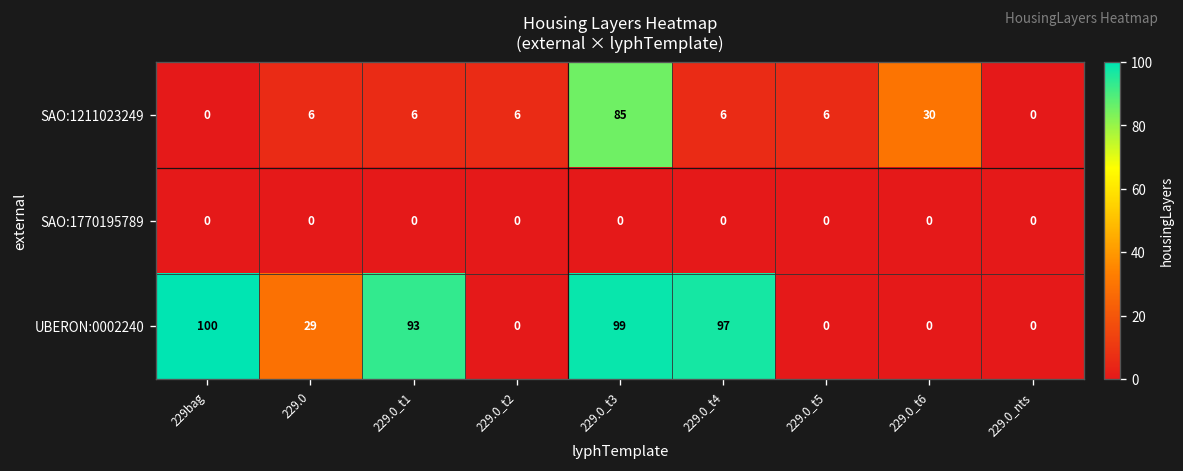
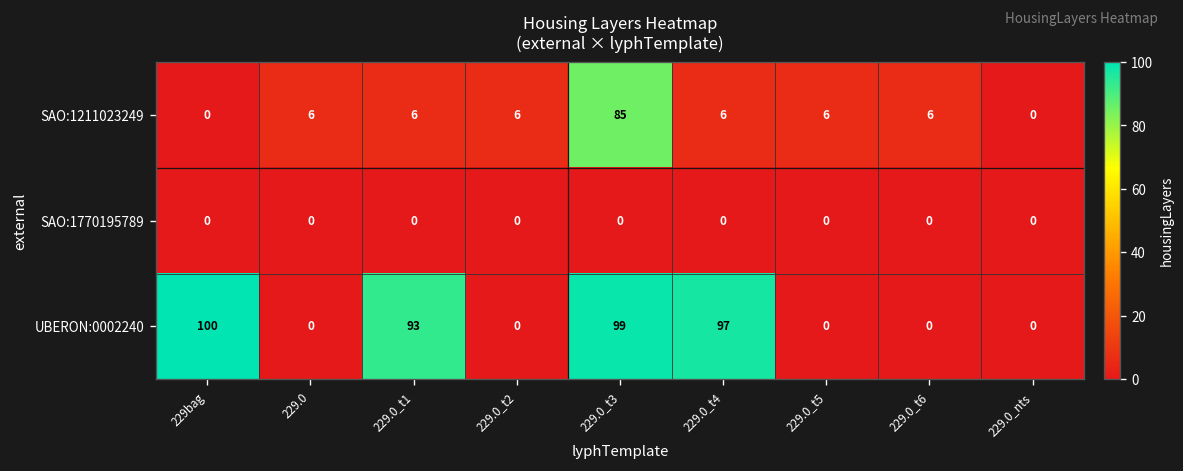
SAO:1211023249, 229.0_t6: 30 -> 6
UBERON:0002240, 229.0: 29 -> 0
